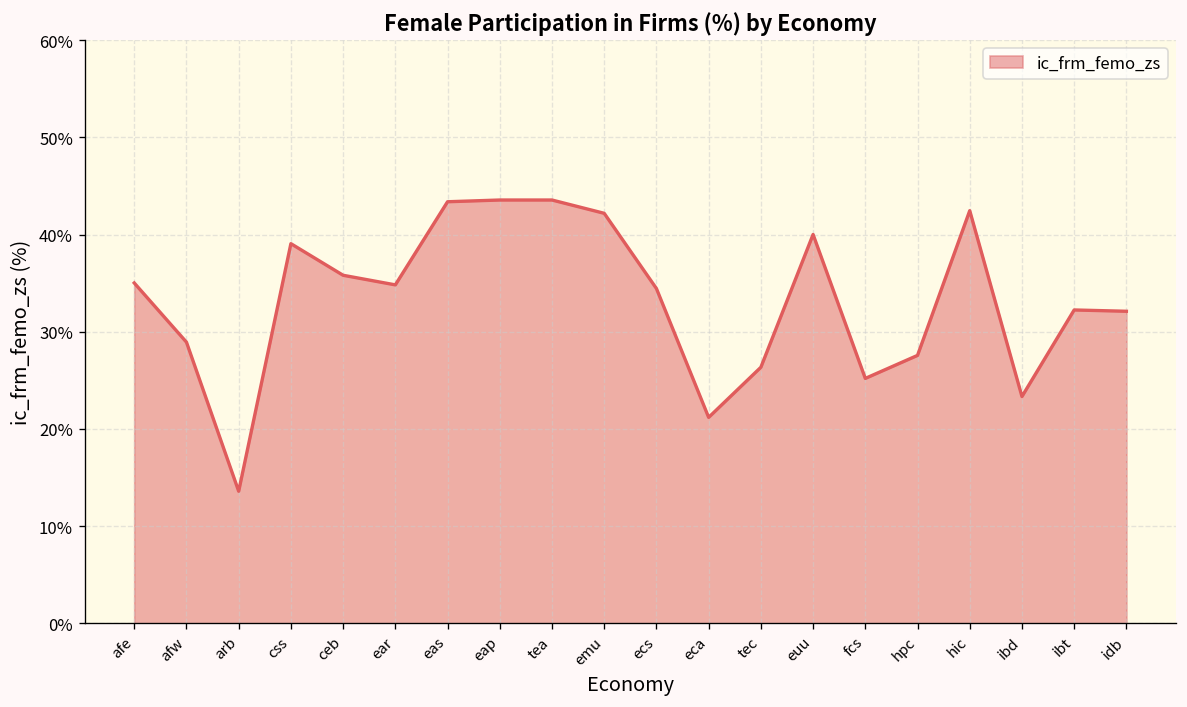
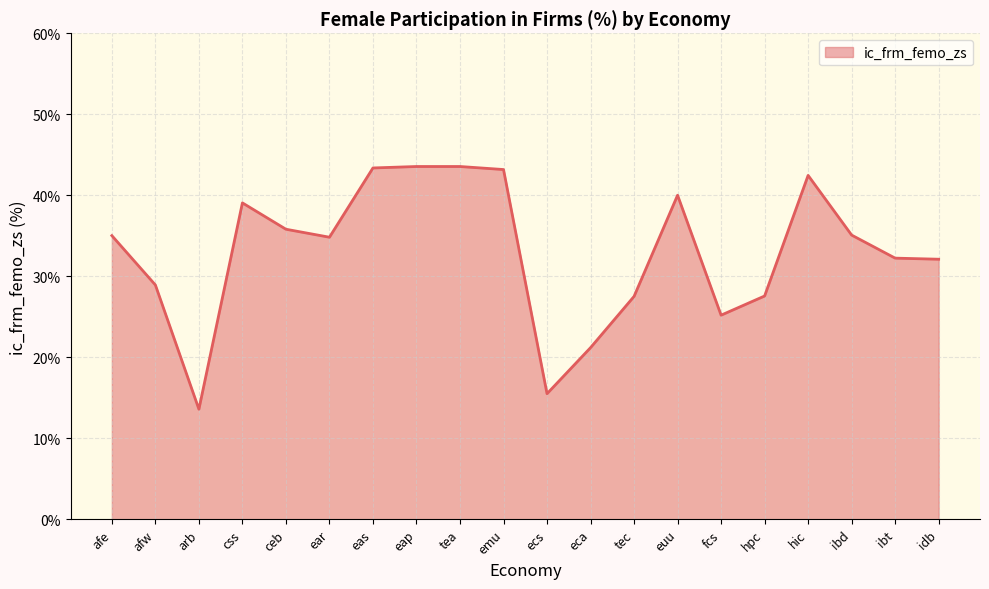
emu: 42% -> 43%
ecs: 34% -> 15%
tec: 26% -> 28%
ibd: 23% -> 35%
